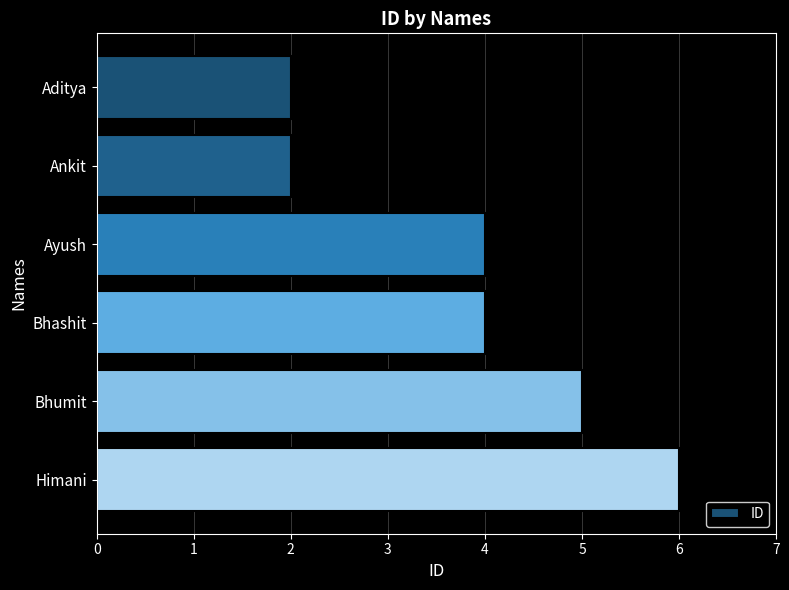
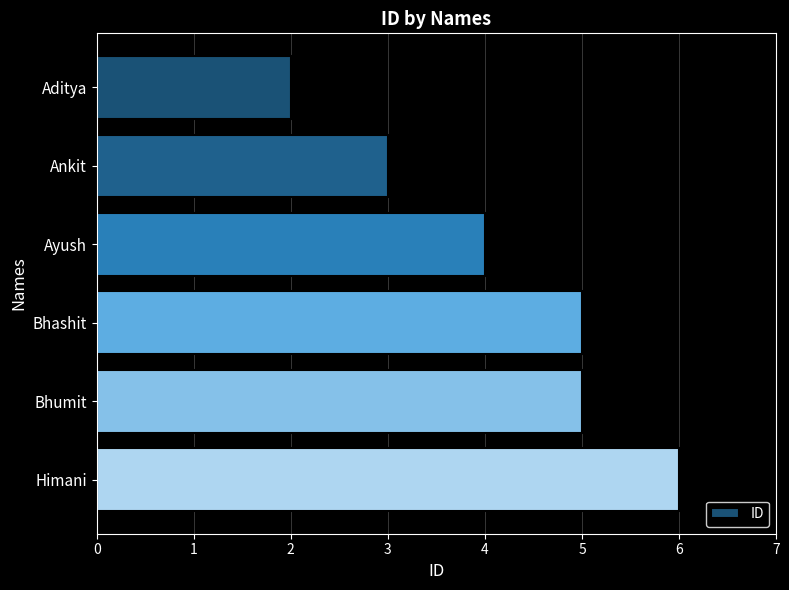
Ankit: 2 -> 3
Bhashit: 4 -> 5
